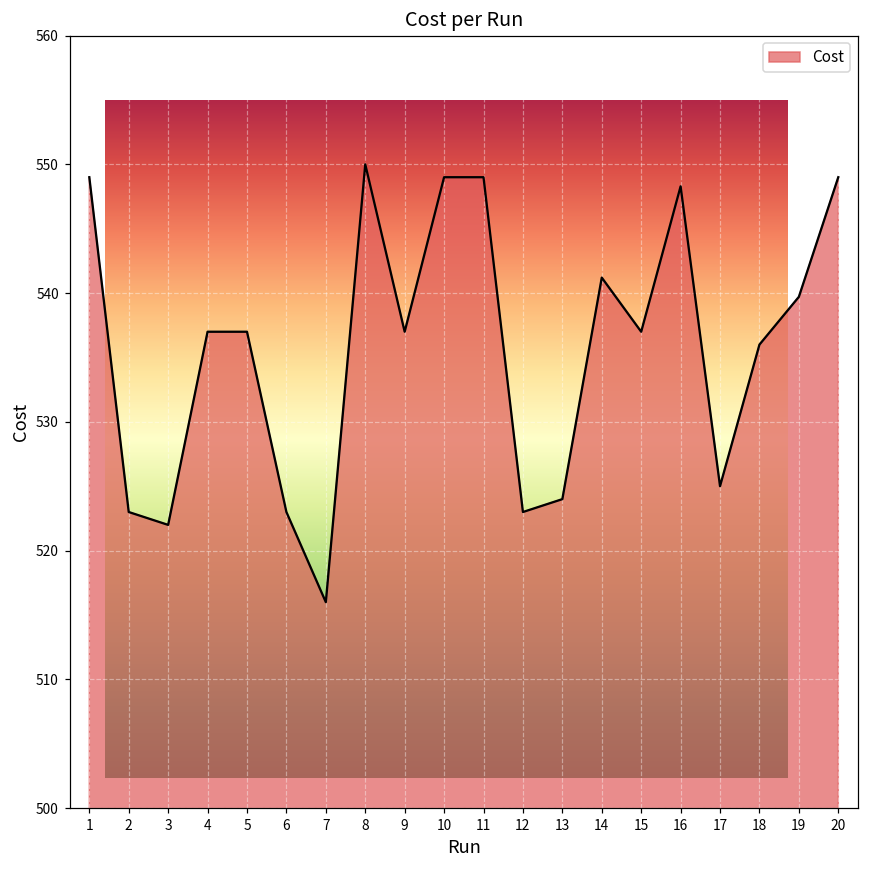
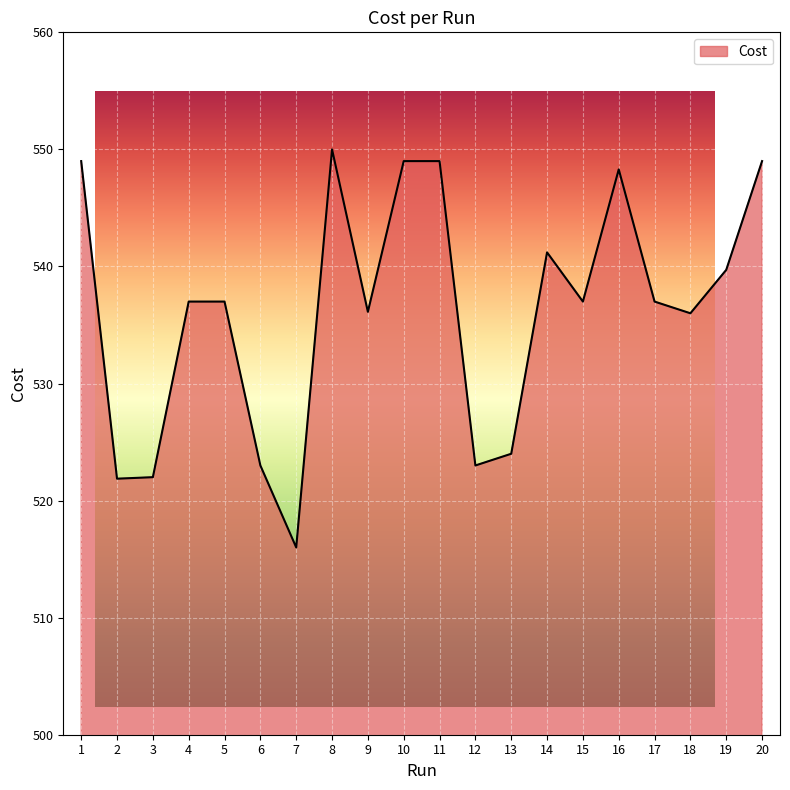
2: 523.0 -> 521.9
9: 537.0 -> 536.1
17: 525.0 -> 537.0
